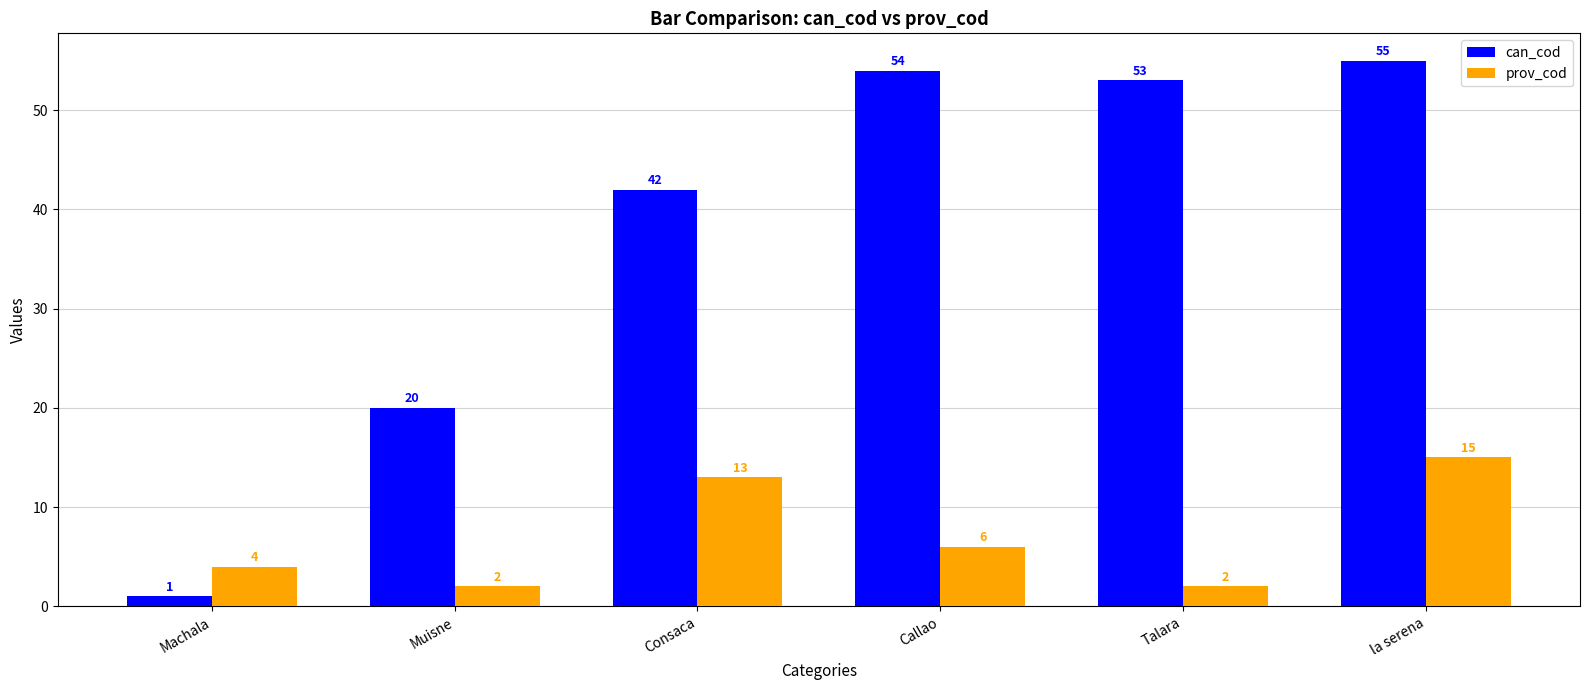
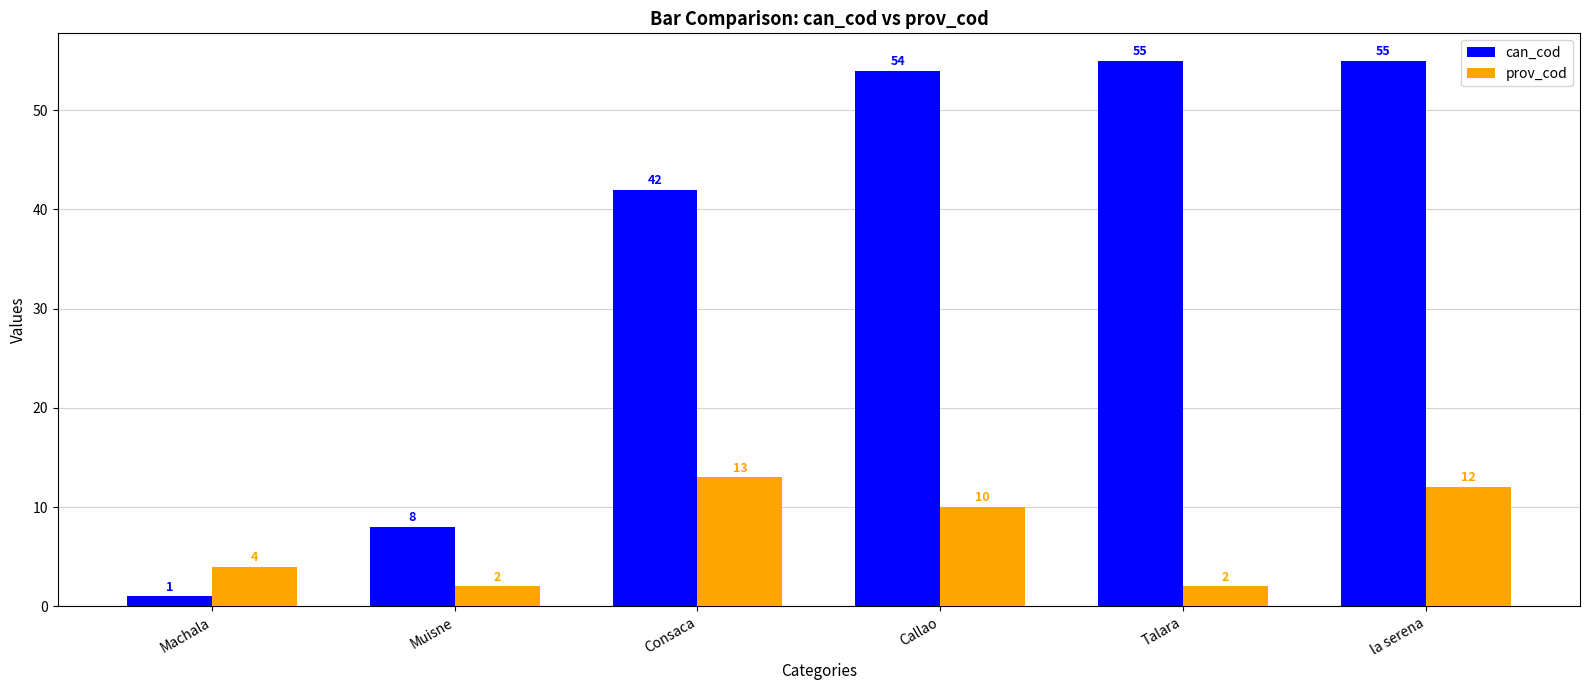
can_cod, Muisne: 20 -> 8
prov_cod, Callao: 6 -> 10
can_cod, Talara: 53 -> 55
prov_cod, la serena: 15 -> 12
